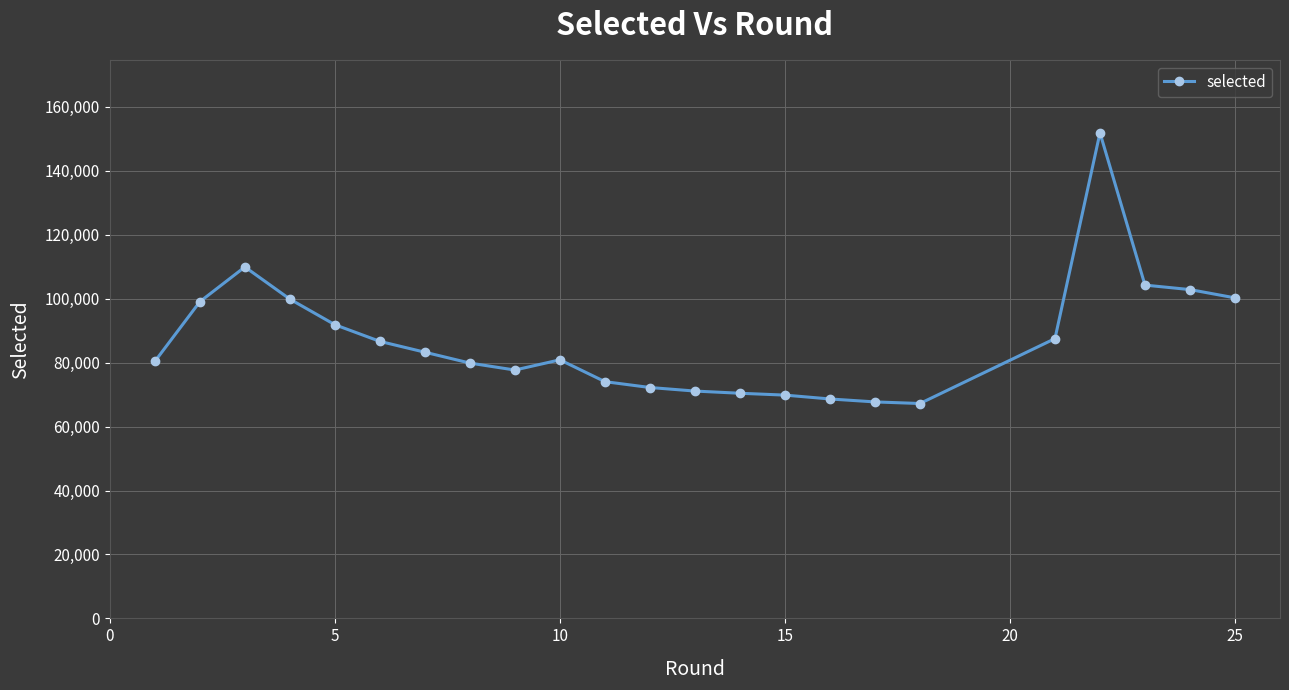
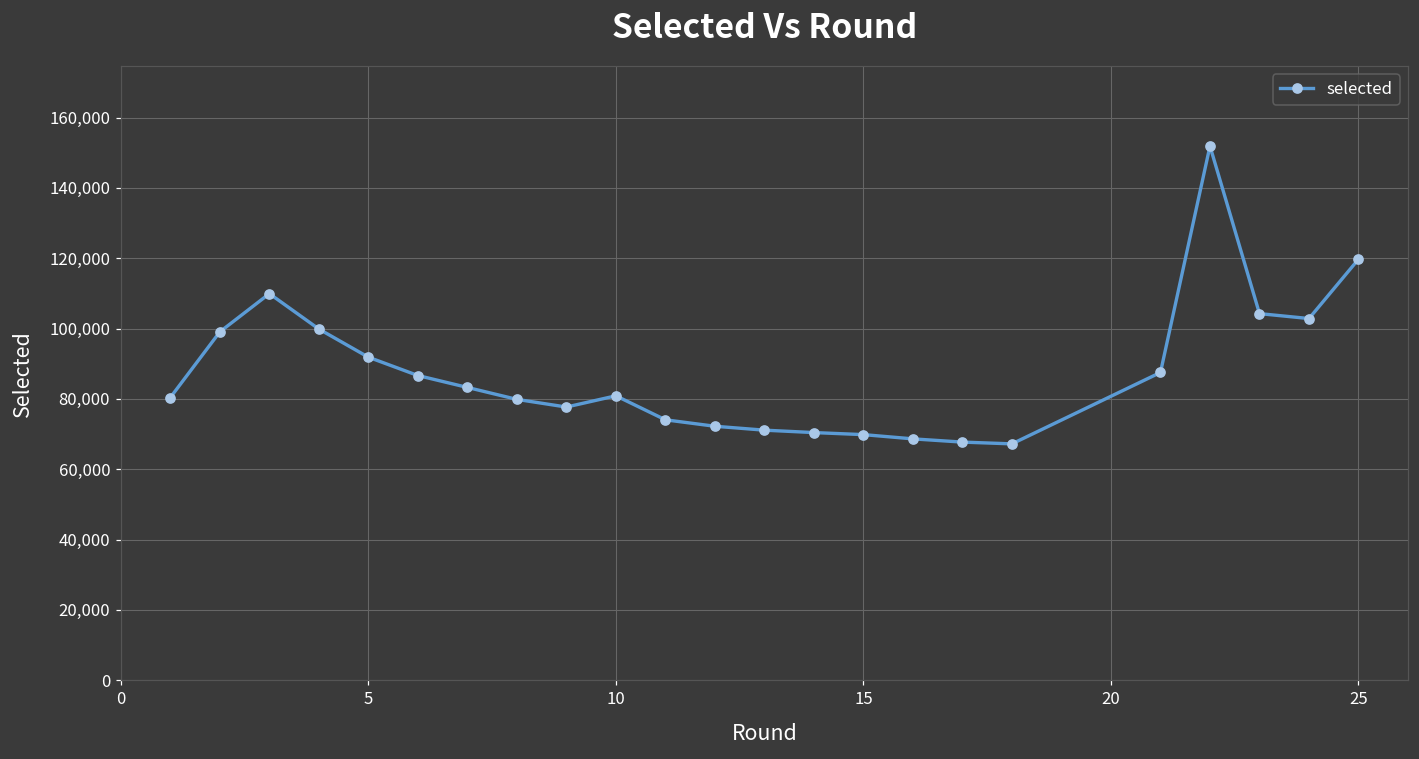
25: 100,000 -> 120,000
